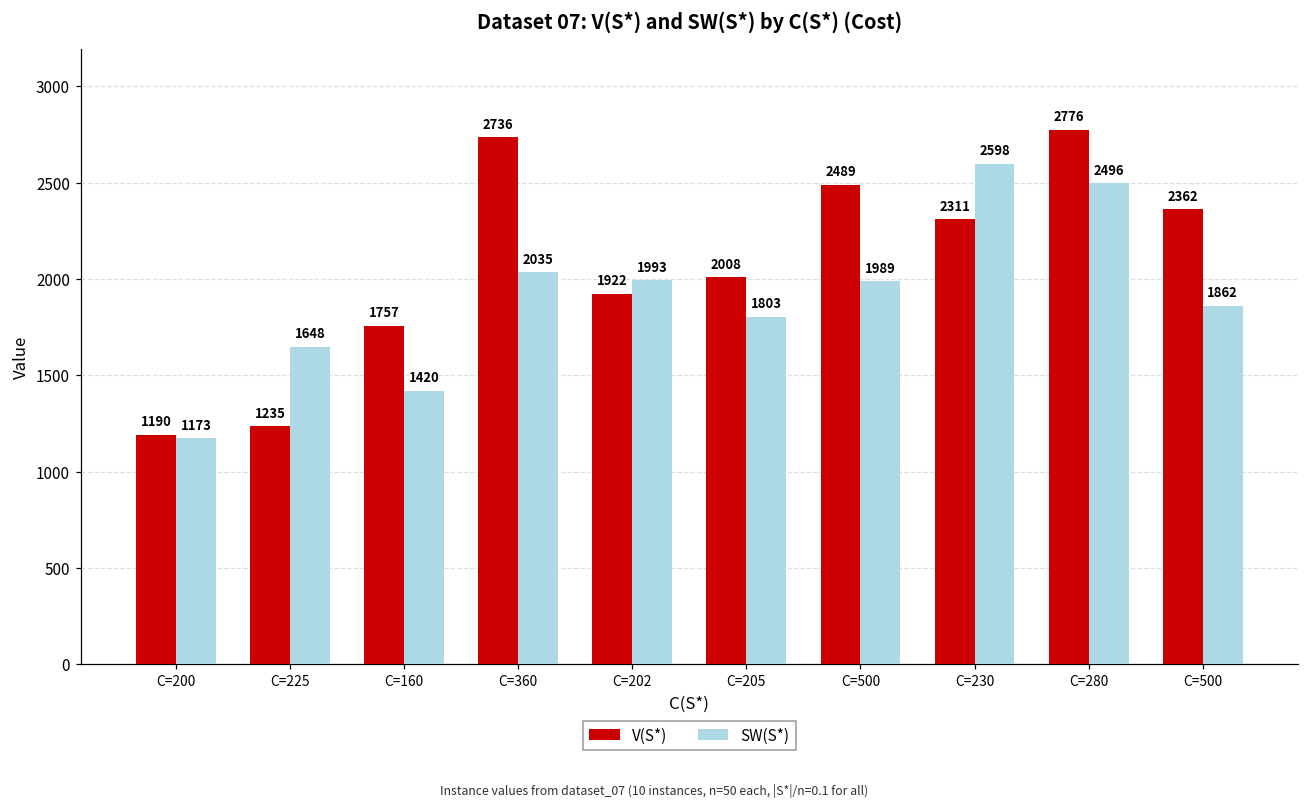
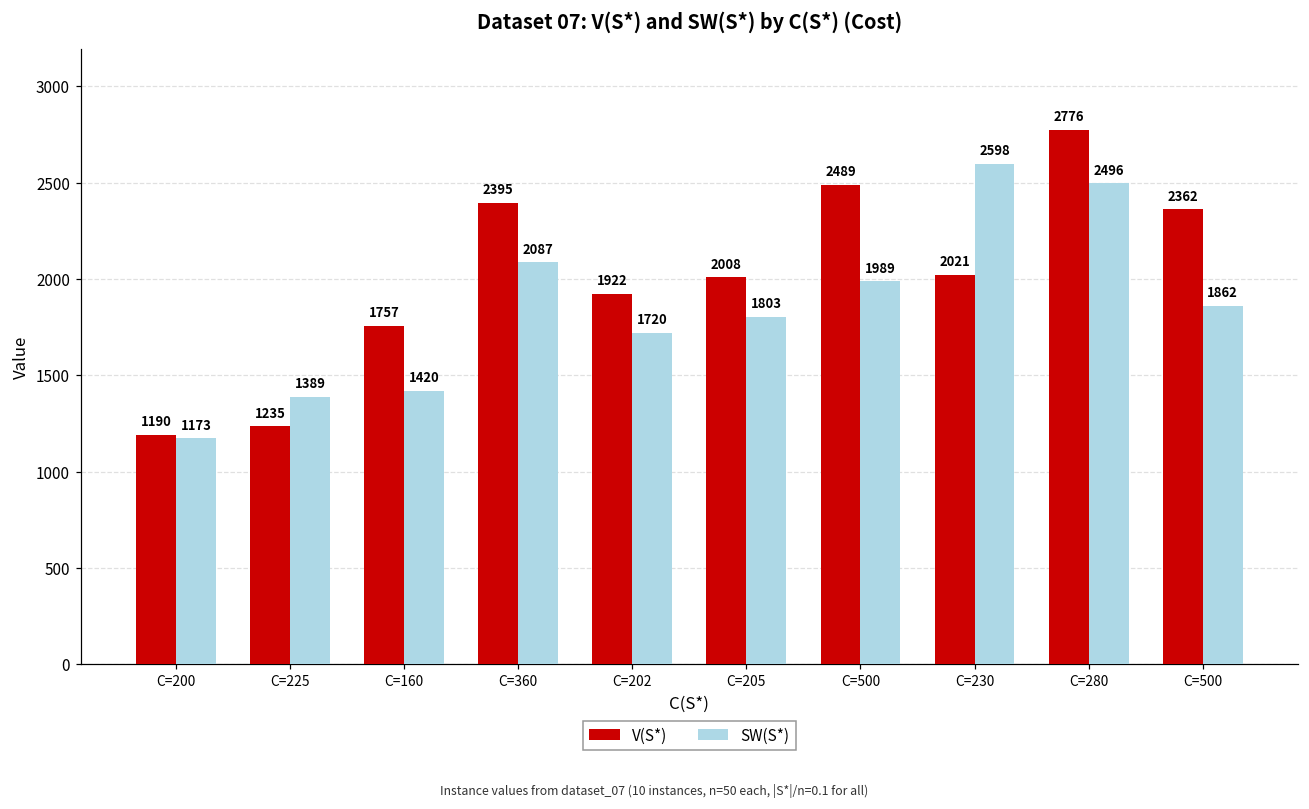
SW(S*), C=225: 1648 -> 1389
V(S*), C=360: 2736 -> 2395
SW(S*), C=360: 2035 -> 2087
SW(S*), C=202: 1993 -> 1720
V(S*), C=230: 2311 -> 2021
